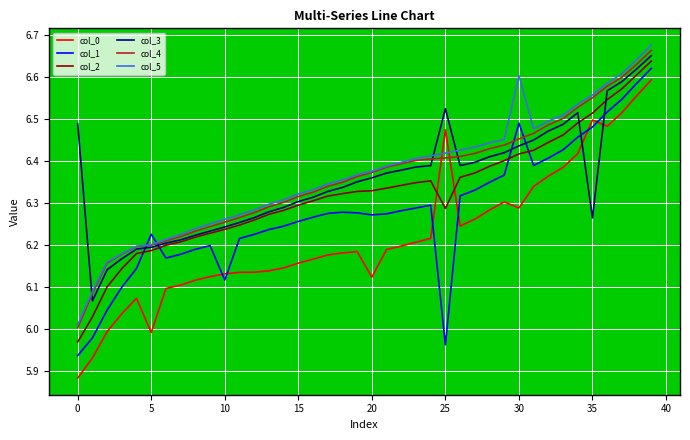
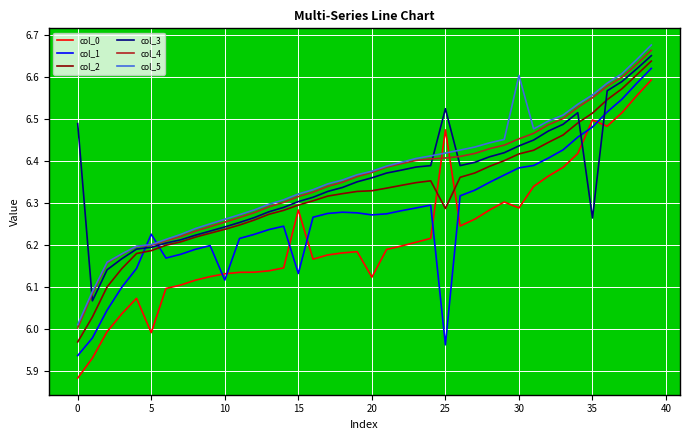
col_0, 15: 6.16 -> 6.28
col_1, 15: 6.26 -> 6.13
col_1, 30: 6.49 -> 6.38
